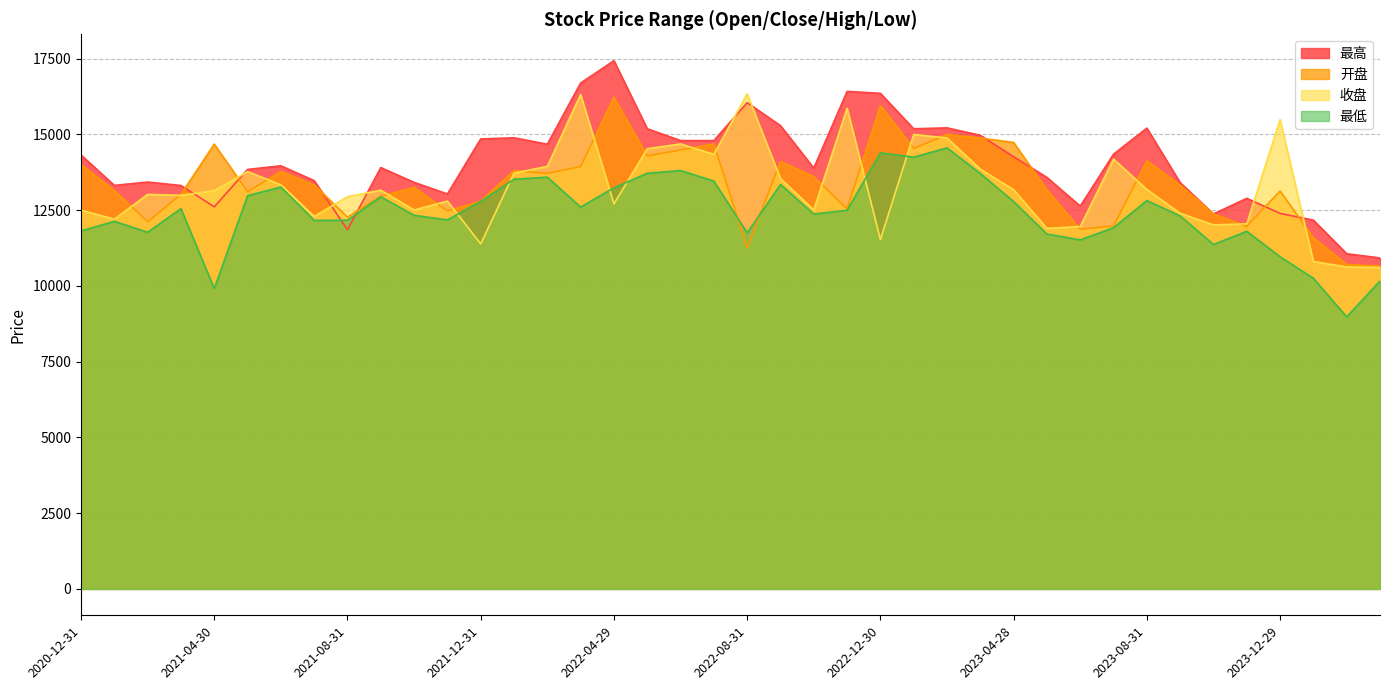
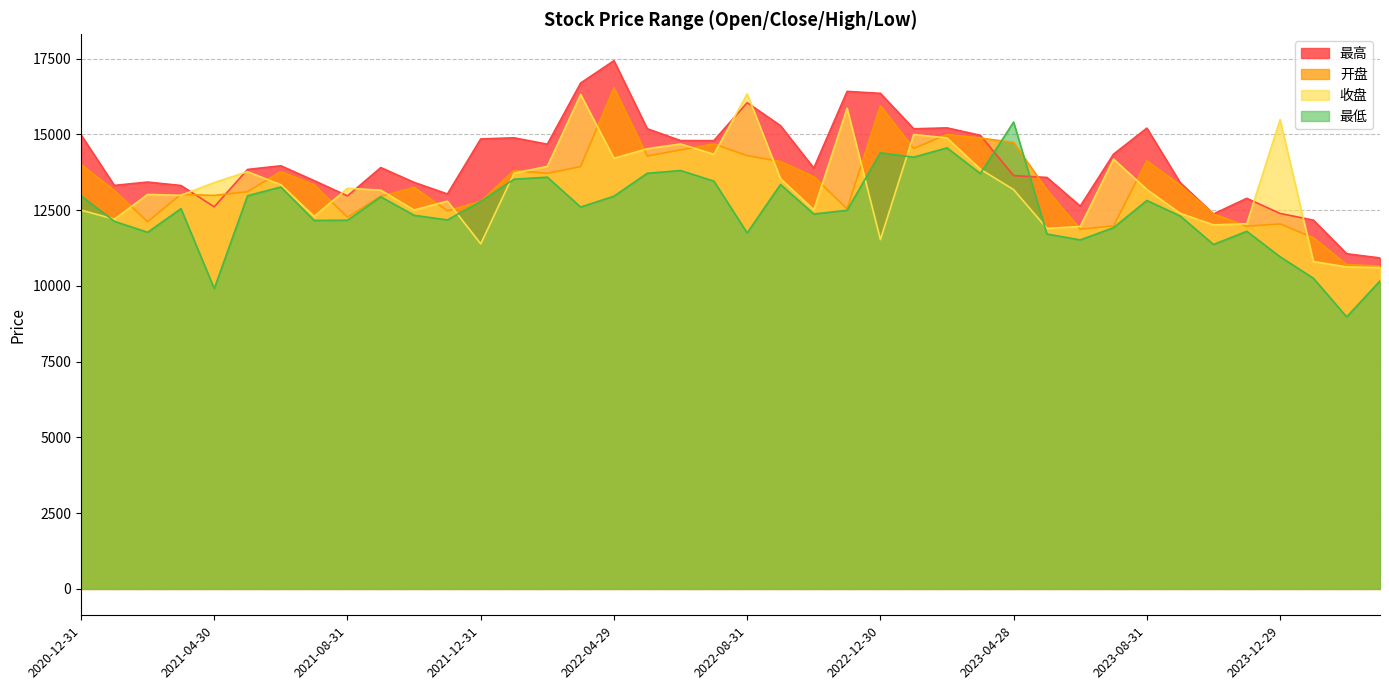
最高, 2020-12-31: 14300 -> 15000
最低, 2020-12-31: 11800 -> 13000
开盘, 2021-04-30: 14700 -> 13000
收盘, 2021-04-30: 13100 -> 13400
最高, 2021-08-31: 11900 -> 13000
收盘, 2021-08-31: 12900 -> 13200
开盘, 2022-04-29: 16200 -> 16500
收盘, 2022-04-29: 12700 -> 14200
最低, 2022-04-29: 13200 -> 13000
开盘, 2022-08-31: 11300 -> 14300
最高, 2023-04-28: 14300 -> 13600
最低, 2023-04-28: 12800 -> 15400
开盘, 2023-12-29: 13100 -> 12000
